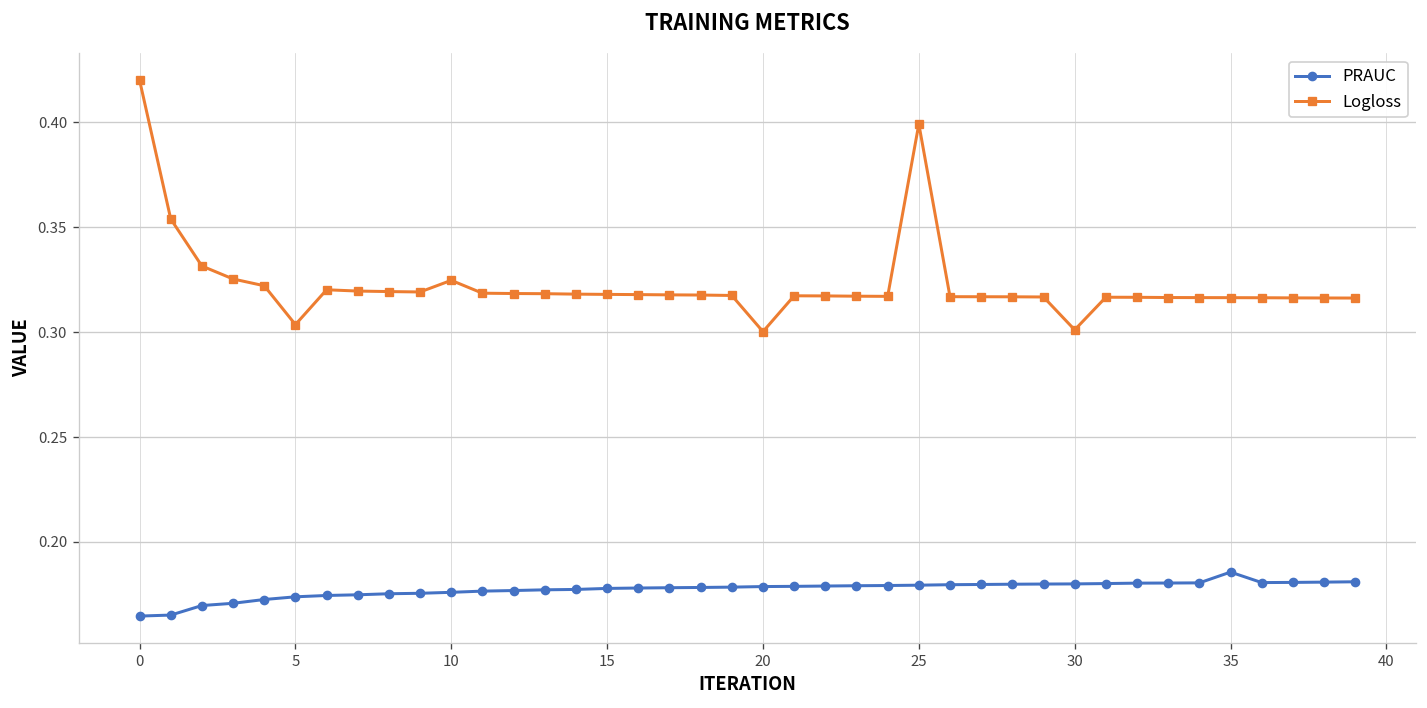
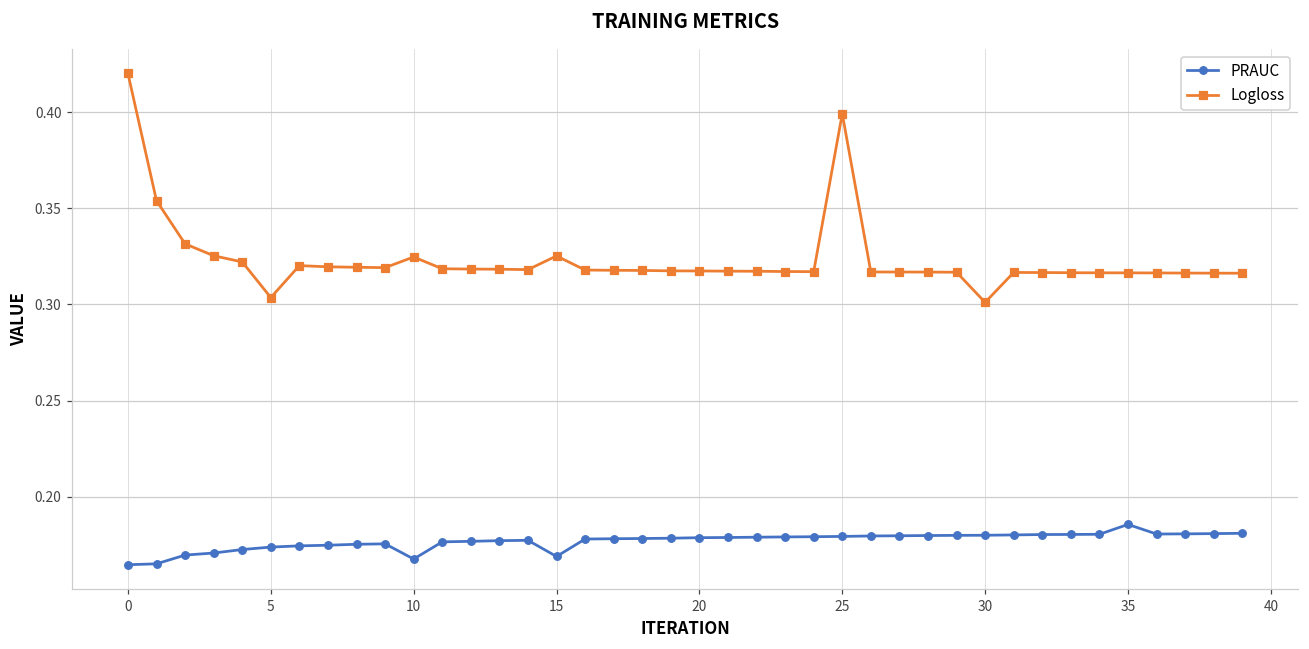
PRAUC, 10: 0.176 -> 0.168
PRAUC, 15: 0.178 -> 0.169
Logloss, 15: 0.318 -> 0.325
Logloss, 20: 0.300 -> 0.317
